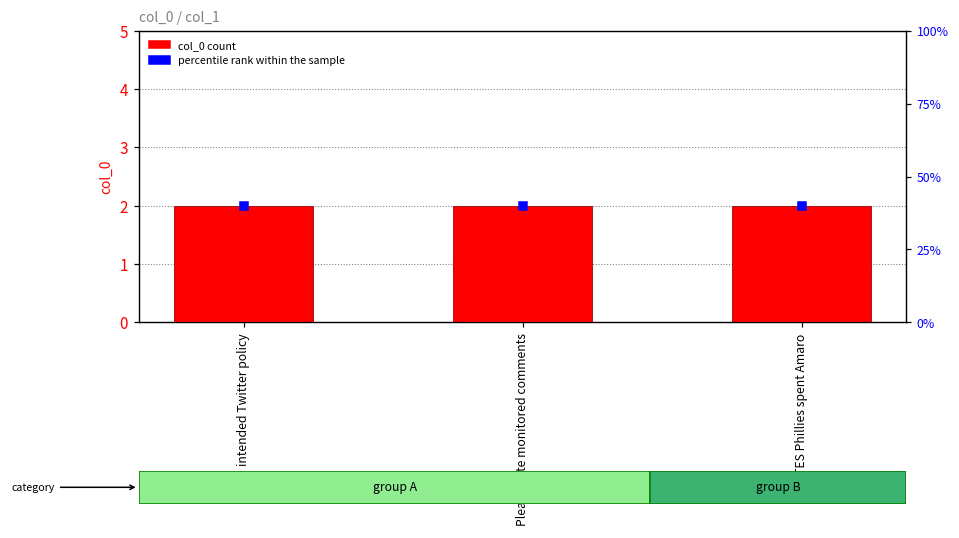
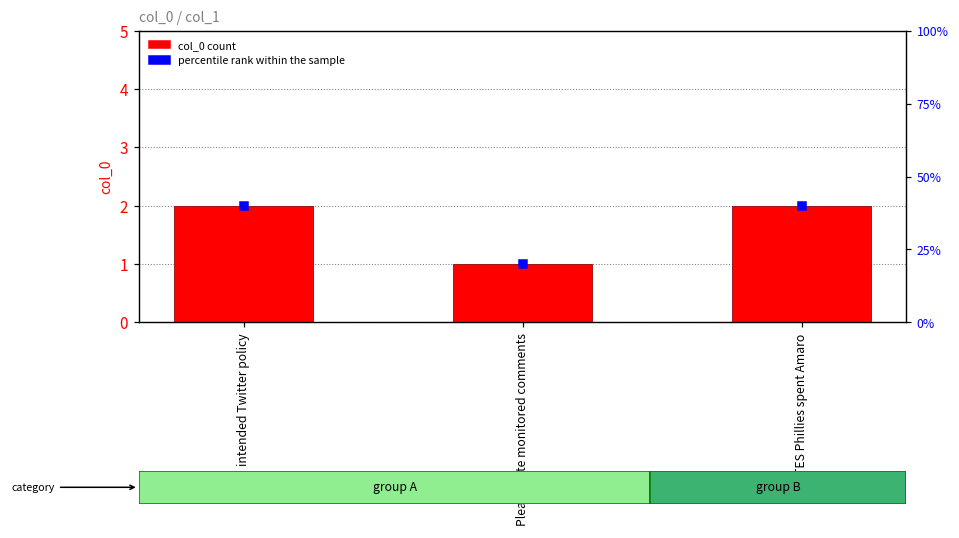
col_0 count, Please note monitored comments: 2 -> 1
